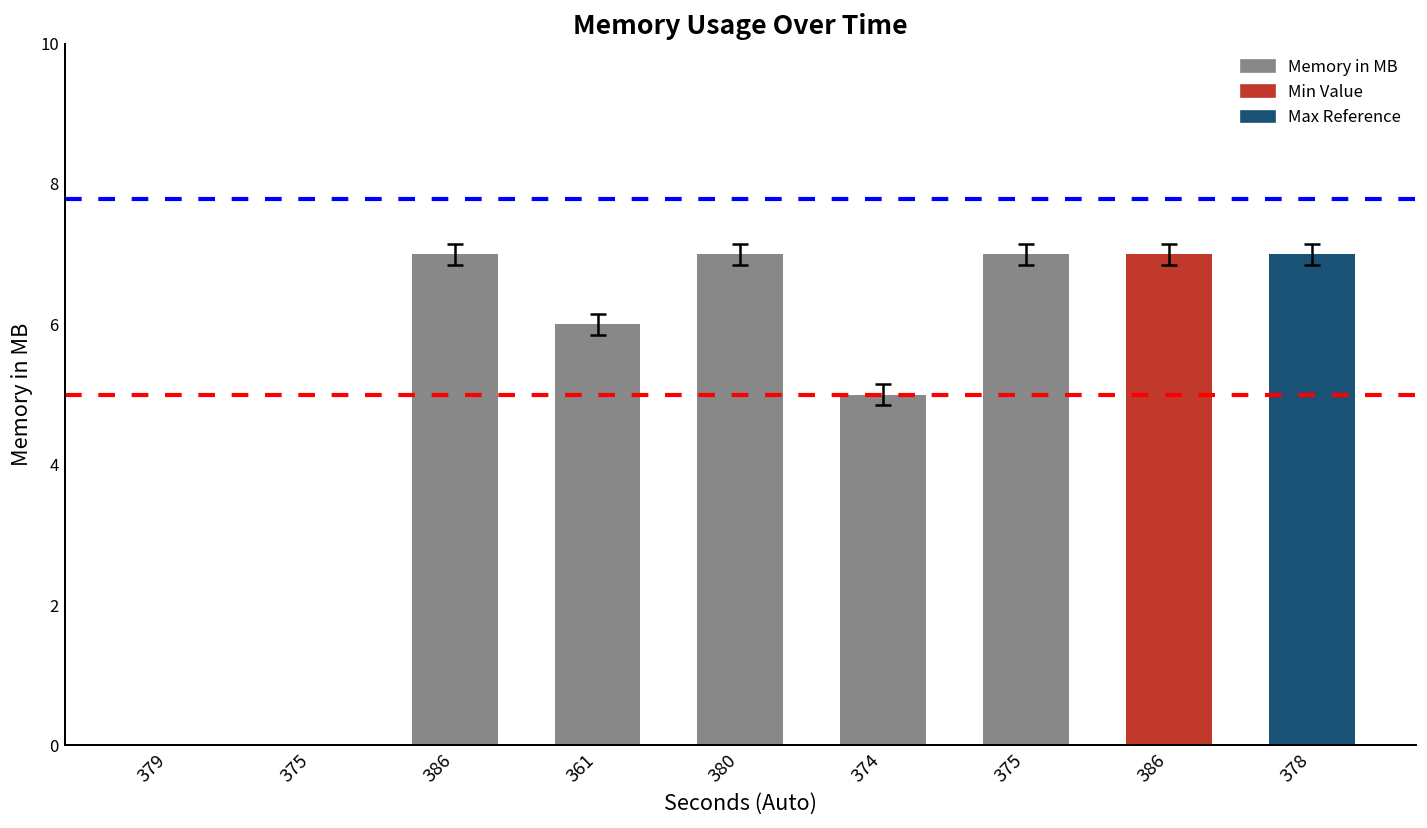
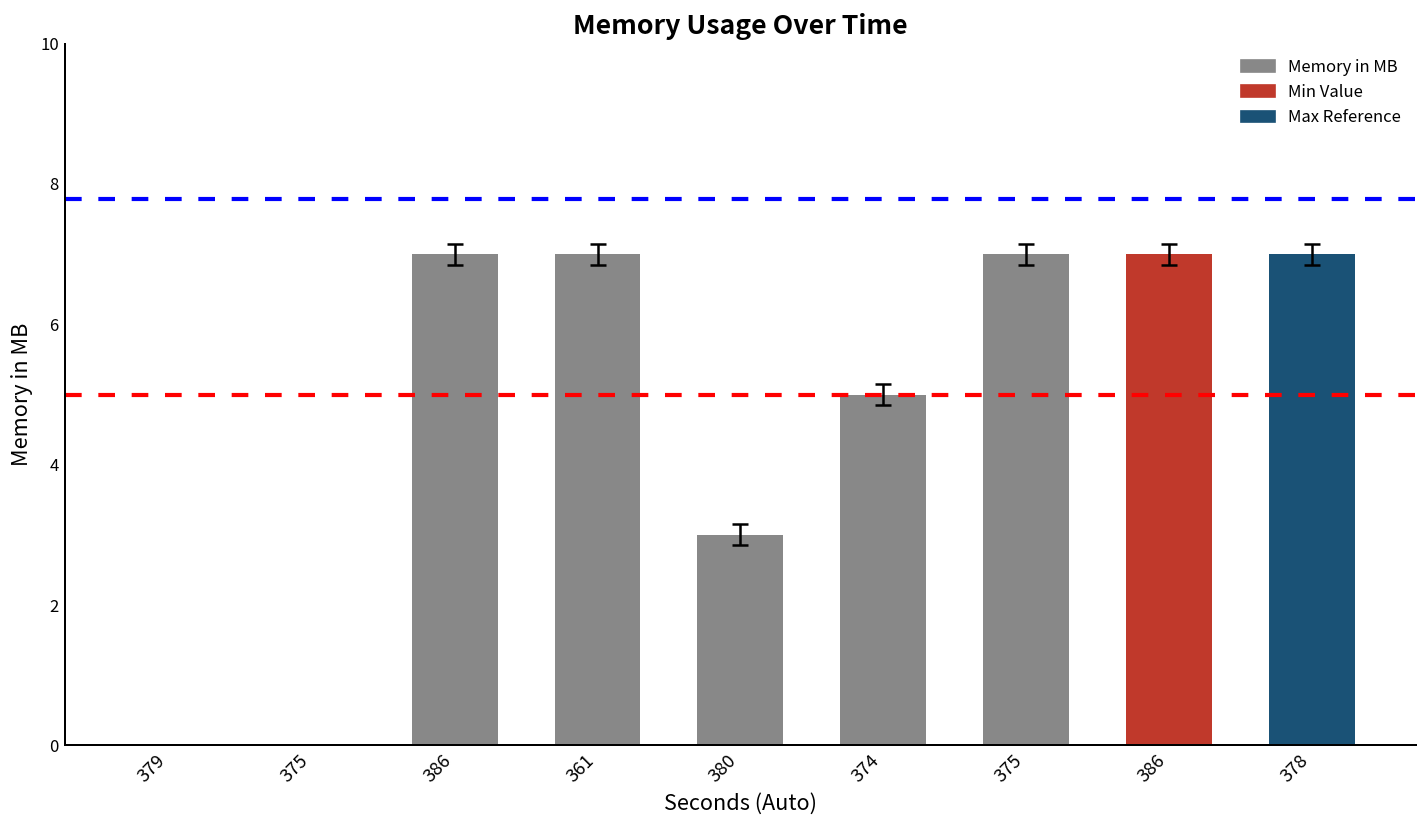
Memory in MB, 361: 6 -> 7
Memory in MB, 380: 7 -> 3
